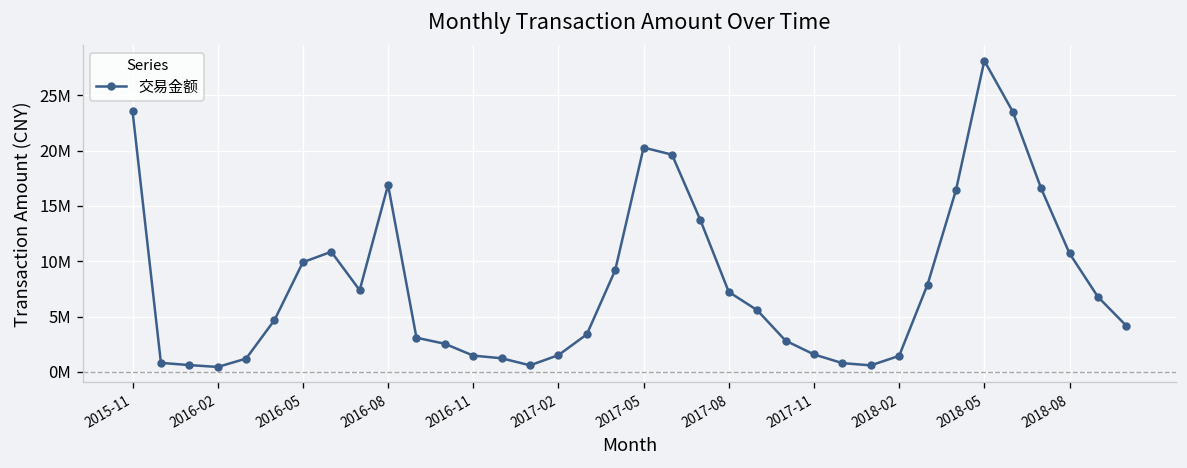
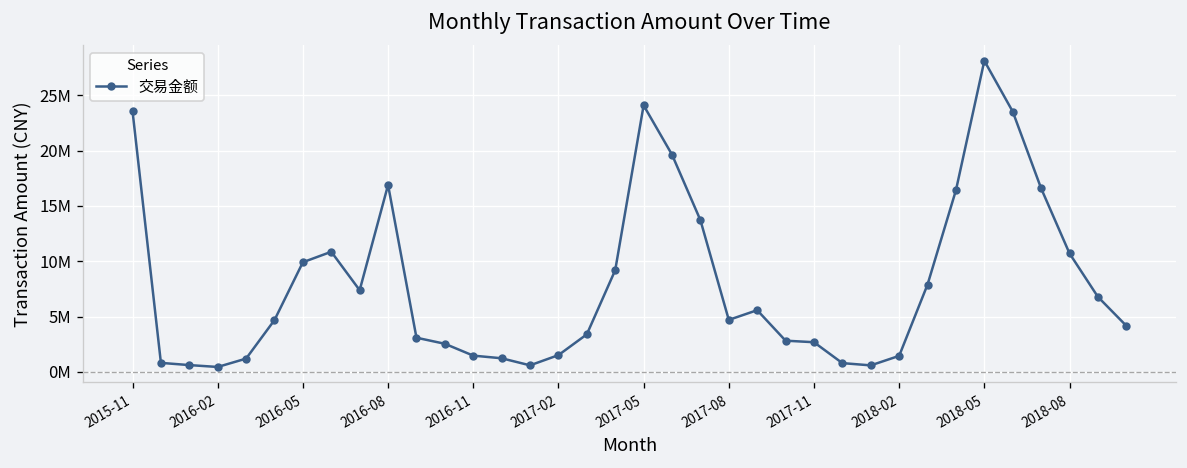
2017-05: 20000000 -> 24000000
2017-08: 7000000 -> 5000000
2017-11: 2000000 -> 3000000
